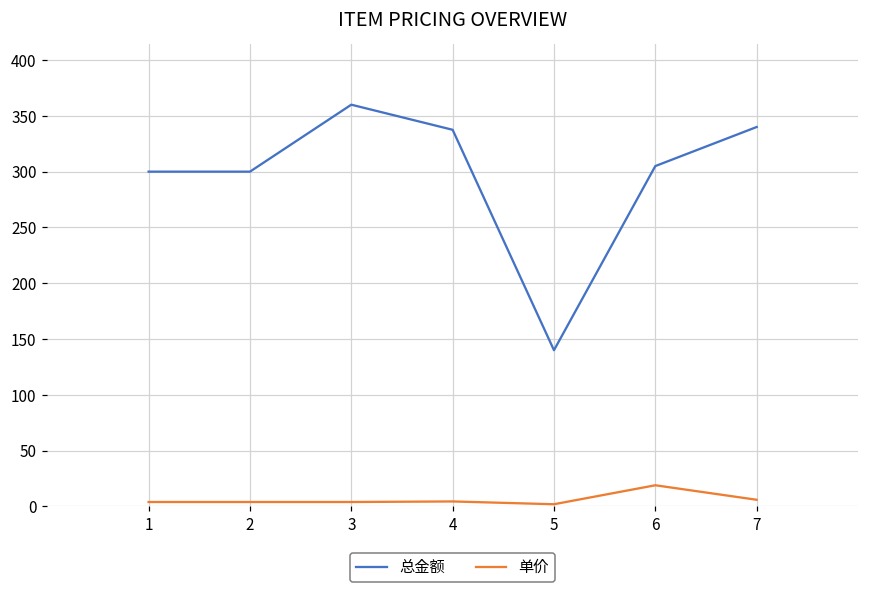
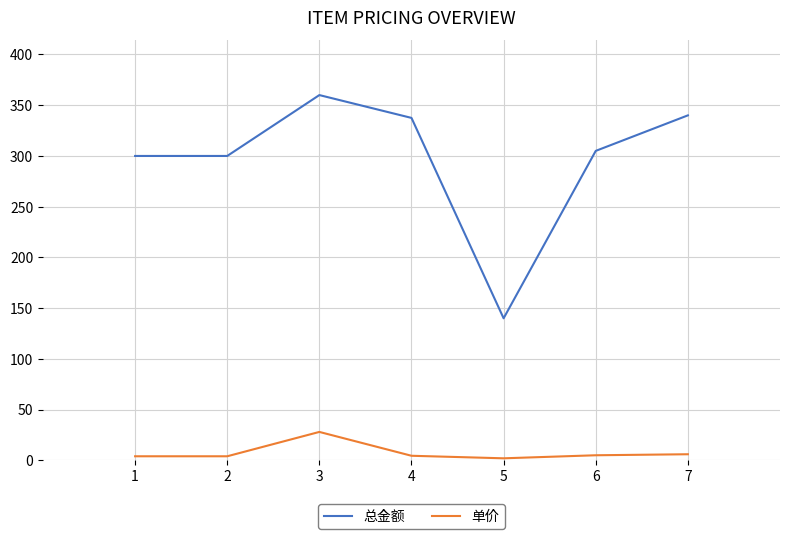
单价, 3: 4 -> 28
单价, 6: 19 -> 5
